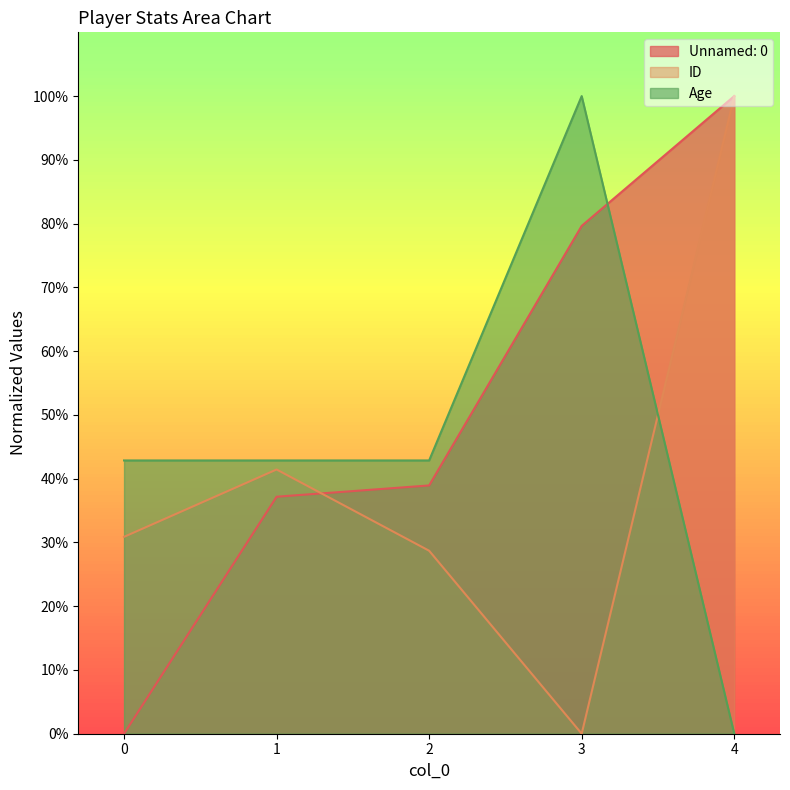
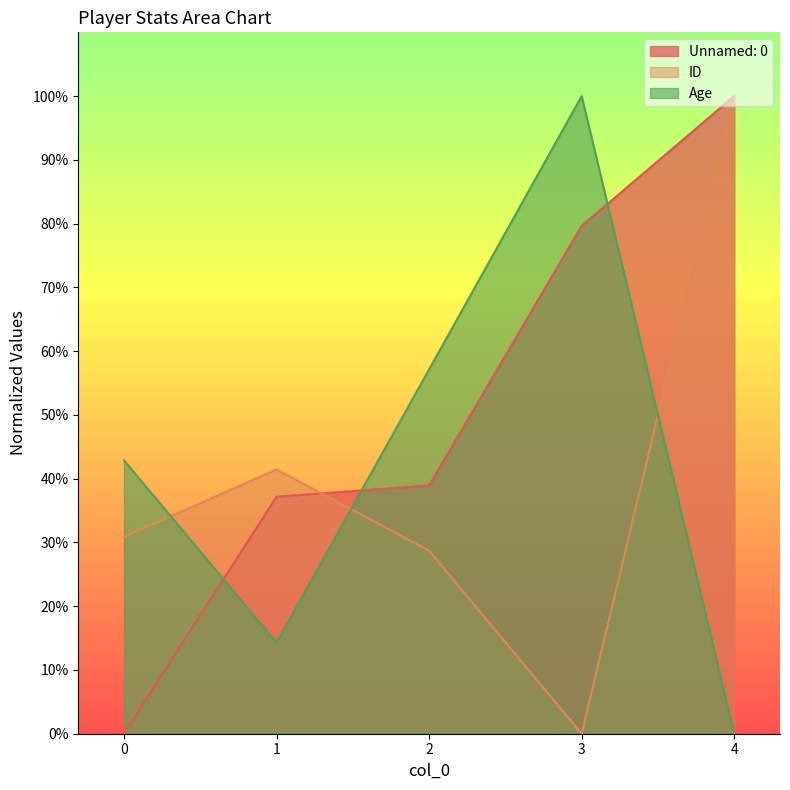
Age, 1: 43% -> 14%
Age, 2: 43% -> 57%
